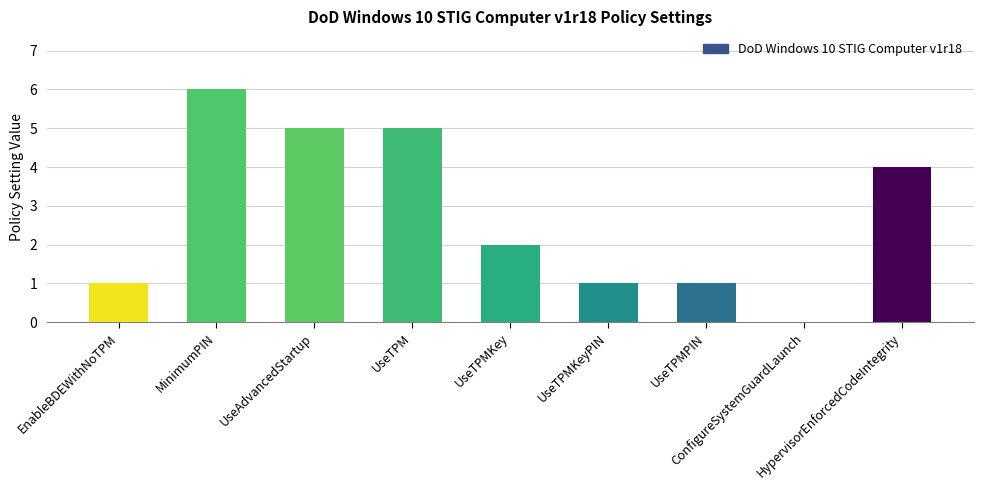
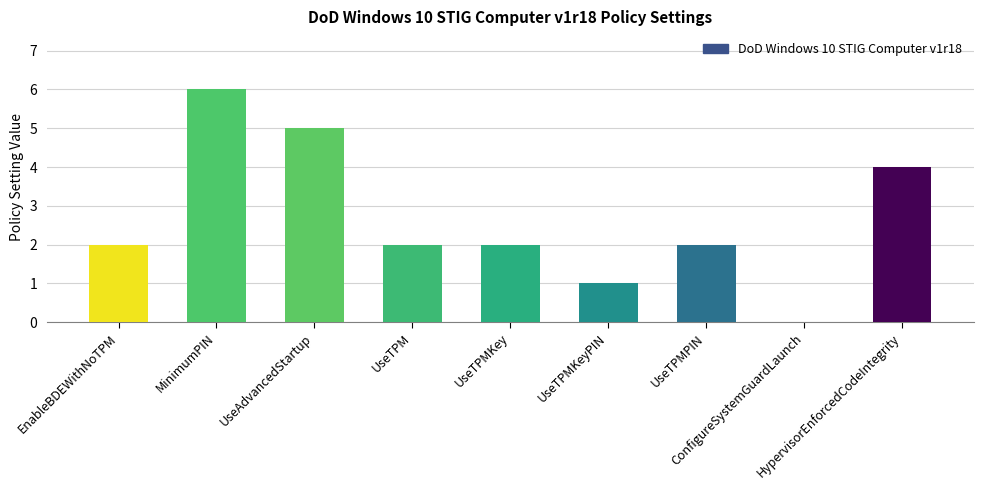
EnableBDEWithNoTPM: 1 -> 2
UseTPM: 5 -> 2
UseTPMPIN: 1 -> 2
